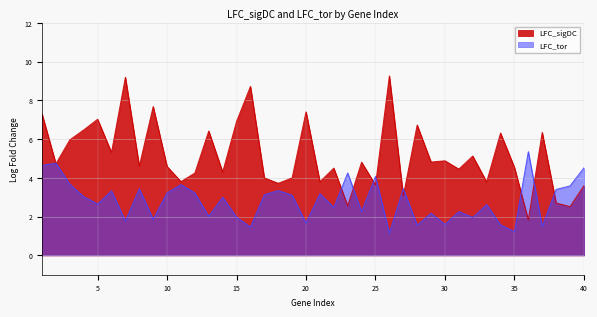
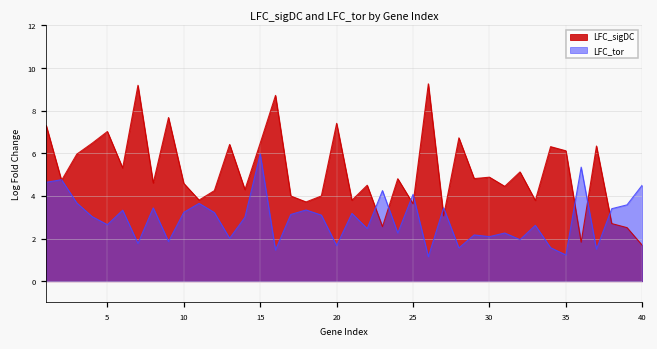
LFC_sigDC, 15: 6.9 -> 6.5
LFC_tor, 15: 2.0 -> 6.0
LFC_tor, 30: 1.6 -> 2.1
LFC_sigDC, 35: 4.5 -> 6.1
LFC_sigDC, 40: 3.6 -> 1.7
